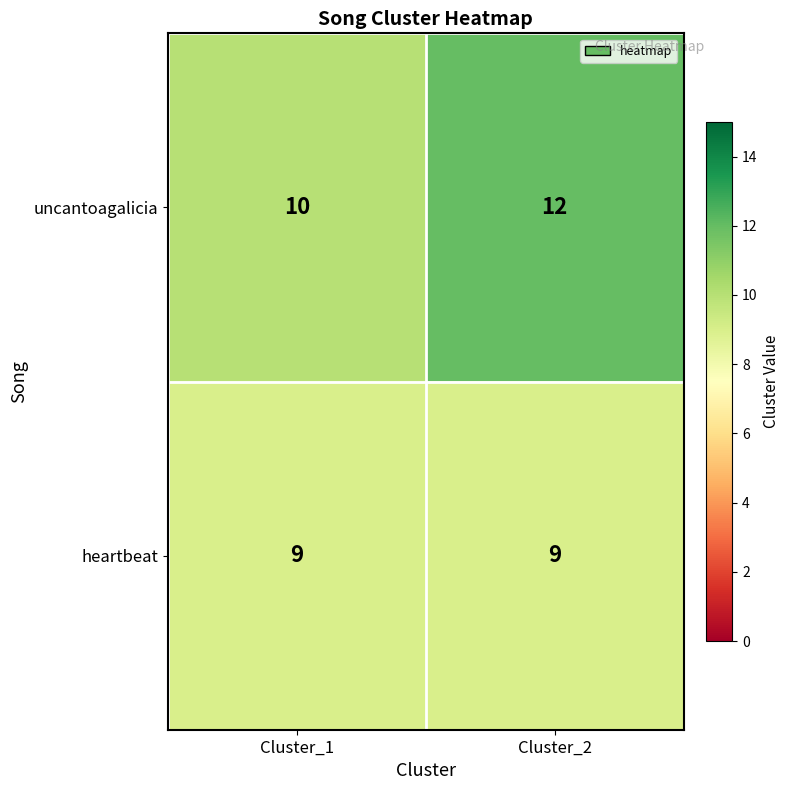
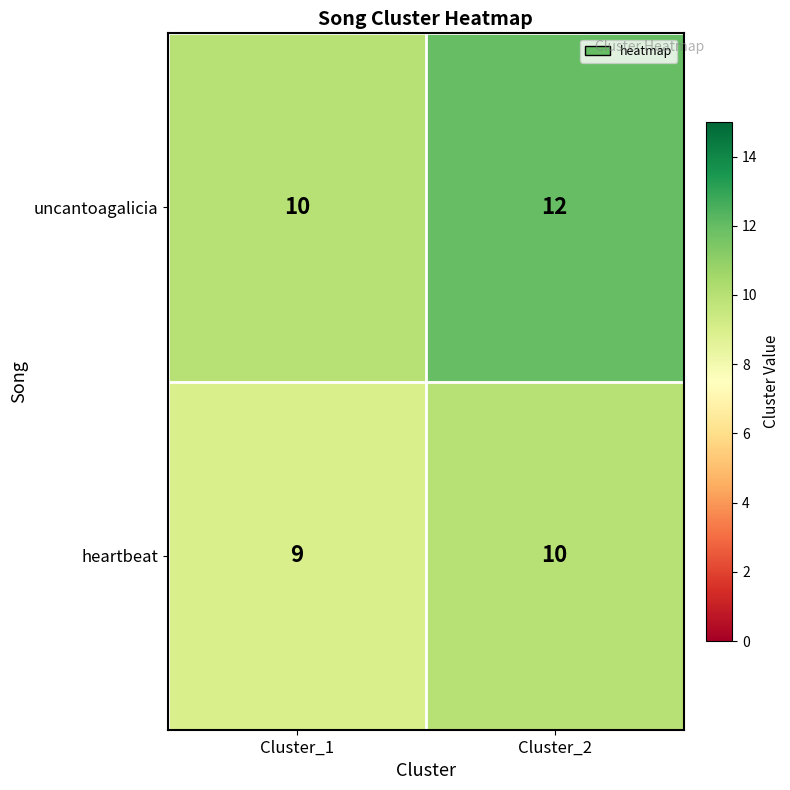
heartbeat, Cluster_2: 9 -> 10
